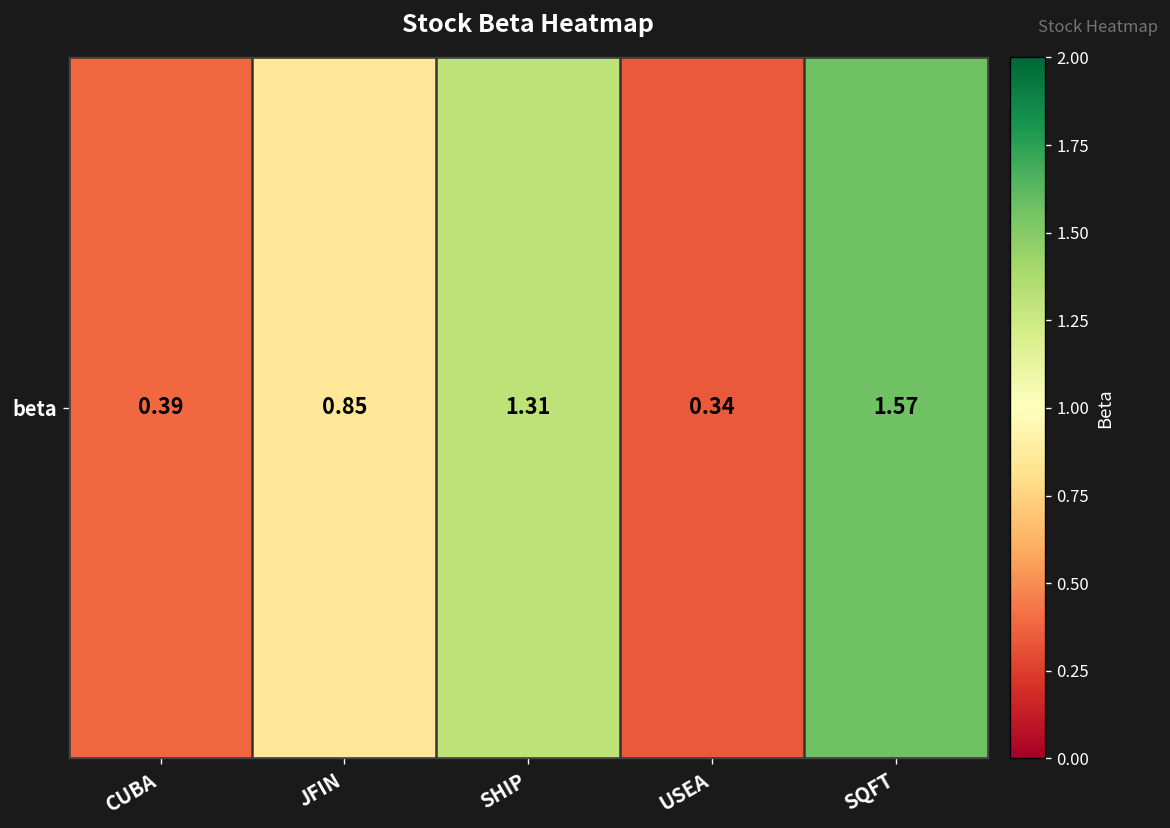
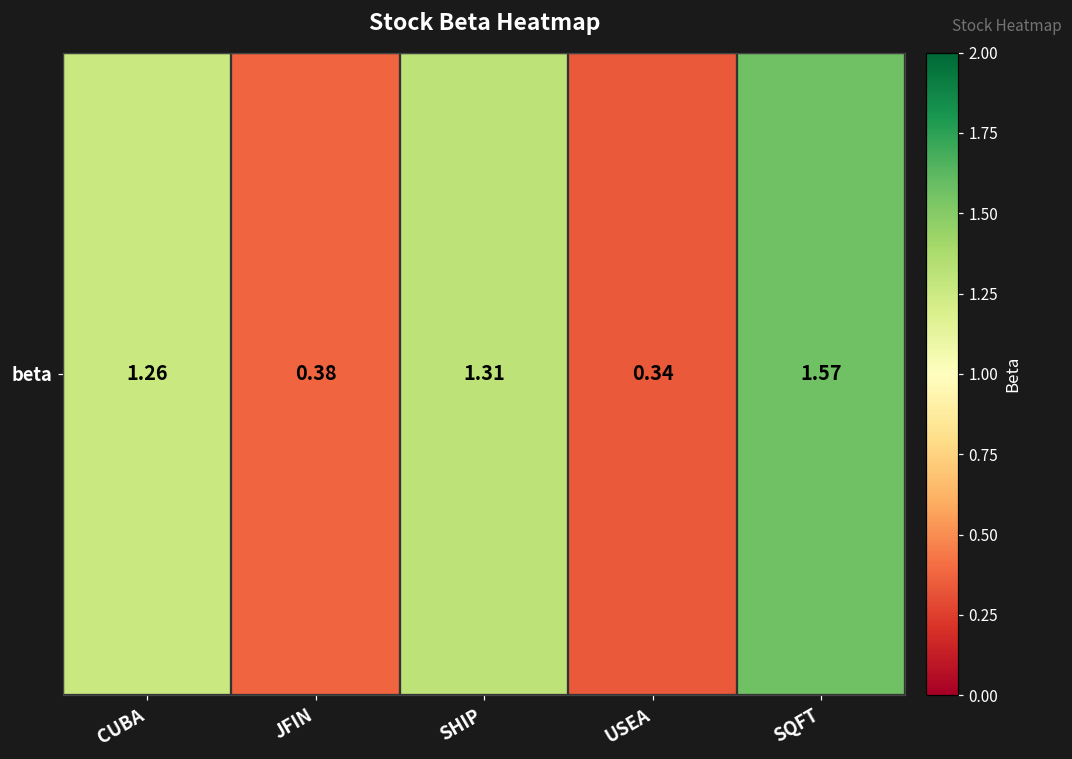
beta, CUBA: 0.39 -> 1.26
beta, JFIN: 0.85 -> 0.38
